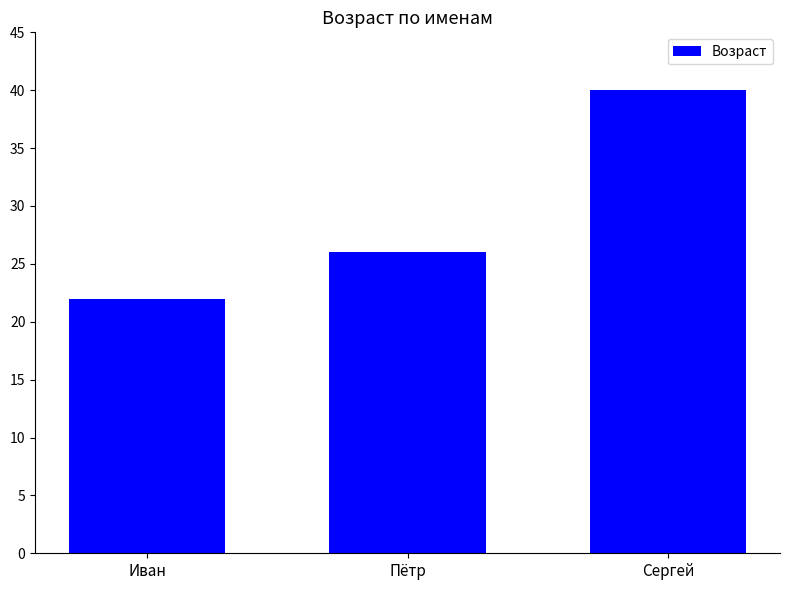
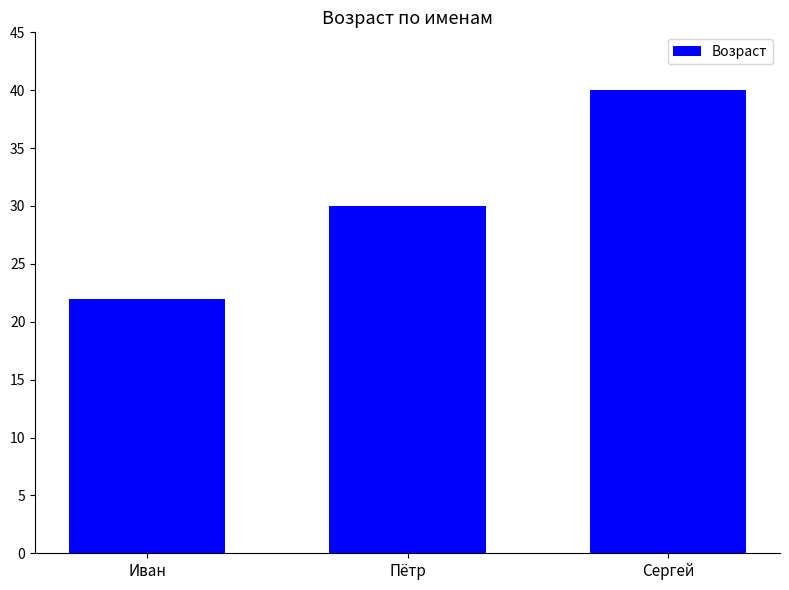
Пётр: 26 -> 30
